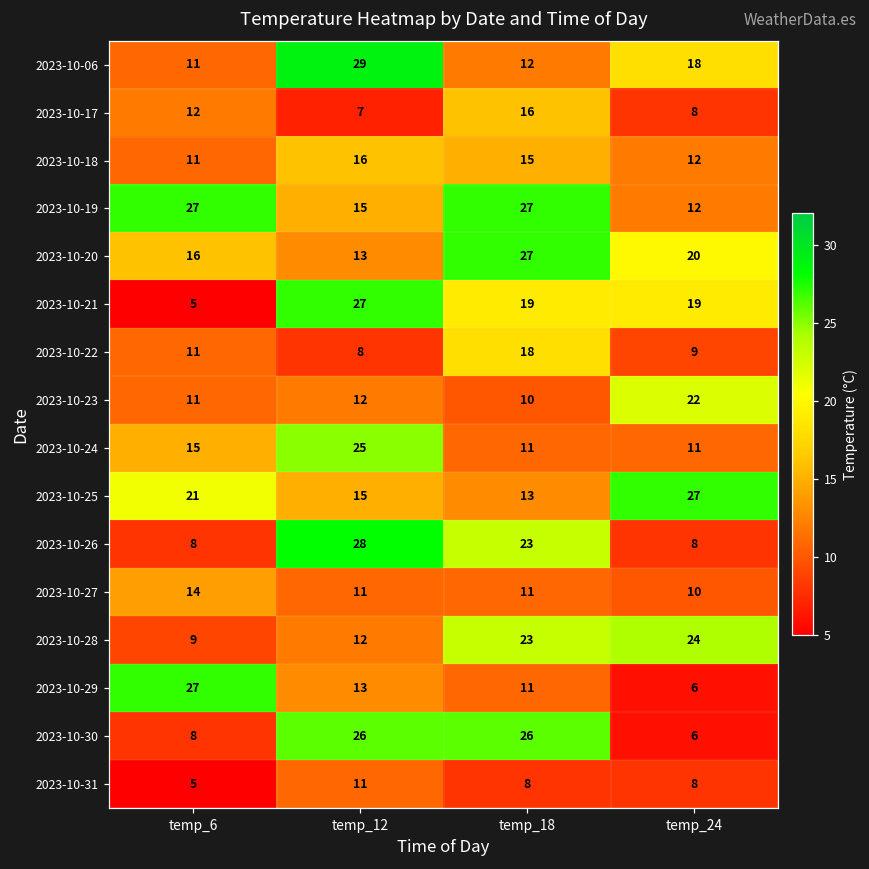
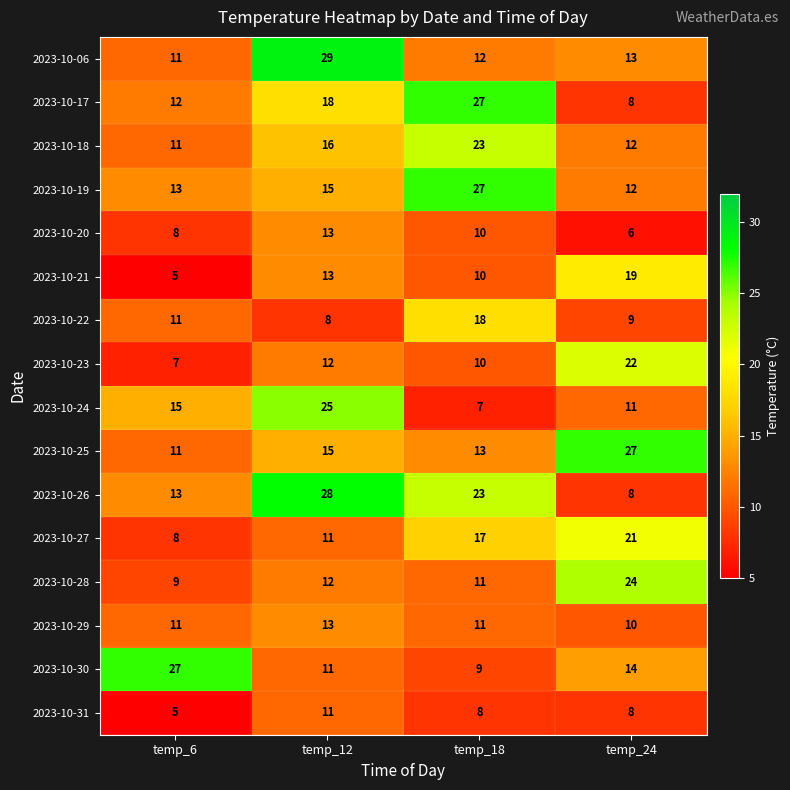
2023-10-06, temp_24: 18 -> 13
2023-10-17, temp_12: 7 -> 18
2023-10-17, temp_18: 16 -> 27
2023-10-18, temp_18: 15 -> 23
2023-10-19, temp_6: 27 -> 13
2023-10-20, temp_6: 16 -> 8
2023-10-20, temp_18: 27 -> 10
2023-10-20, temp_24: 20 -> 6
2023-10-21, temp_12: 27 -> 13
2023-10-21, temp_18: 19 -> 10
2023-10-23, temp_6: 11 -> 7
2023-10-24, temp_18: 11 -> 7
2023-10-25, temp_6: 21 -> 11
2023-10-26, temp_6: 8 -> 13
2023-10-27, temp_6: 14 -> 8
2023-10-27, temp_18: 11 -> 17
2023-10-27, temp_24: 10 -> 21
2023-10-28, temp_18: 23 -> 11
2023-10-29, temp_6: 27 -> 11
2023-10-29, temp_24: 6 -> 10
2023-10-30, temp_6: 8 -> 27
2023-10-30, temp_12: 26 -> 11
2023-10-30, temp_18: 26 -> 9
2023-10-30, temp_24: 6 -> 14
